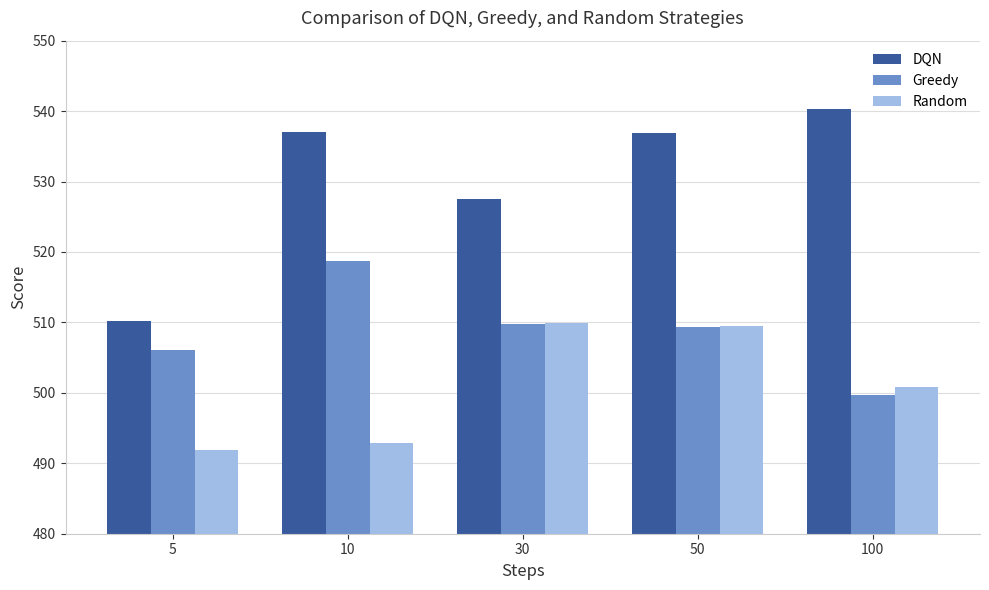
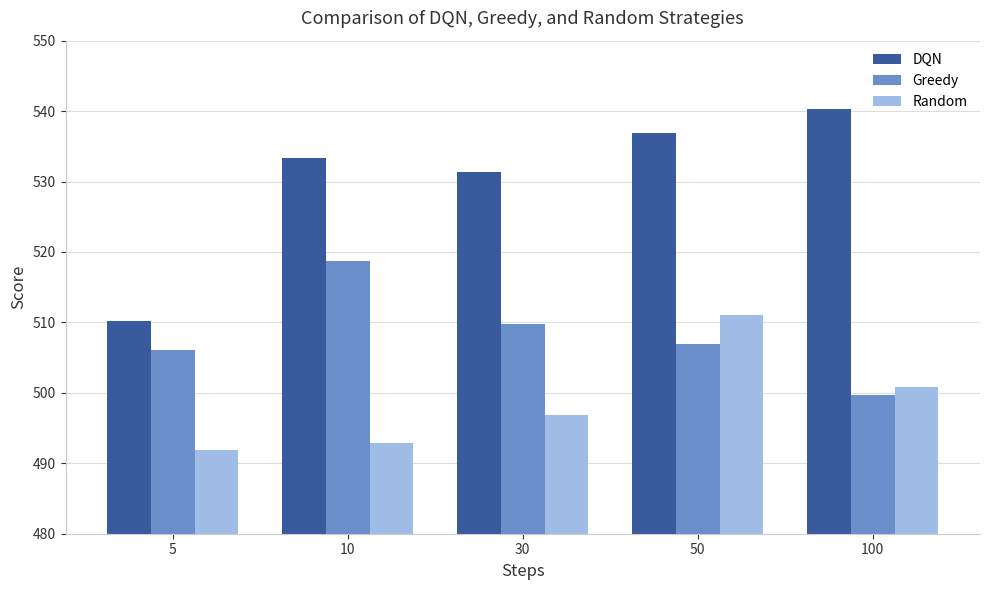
DQN, 10: 537 -> 533
DQN, 30: 527 -> 531
Random, 30: 510 -> 497
Greedy, 50: 509 -> 507
Random, 50: 510 -> 511
